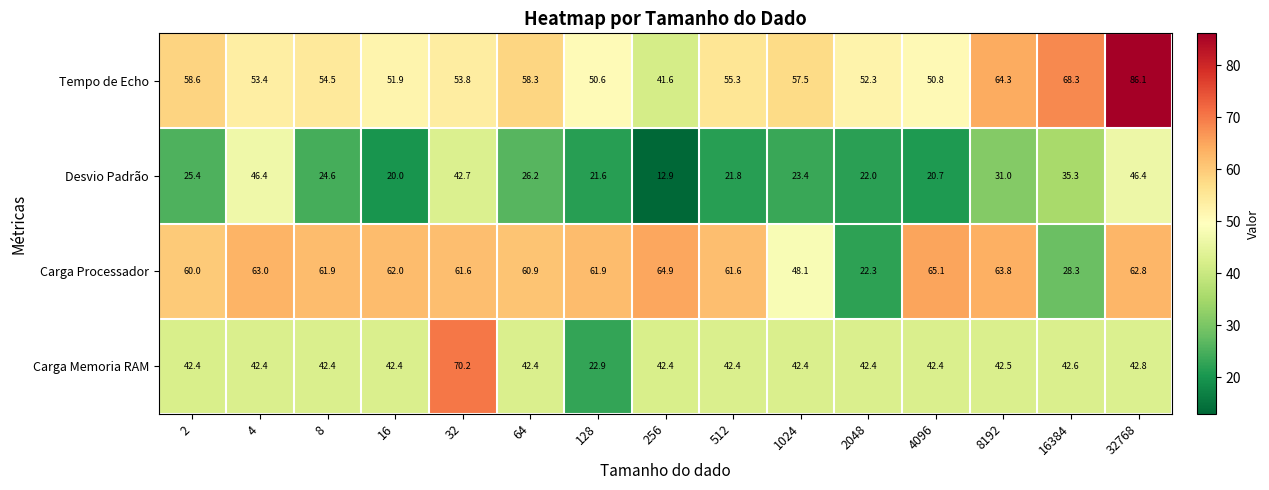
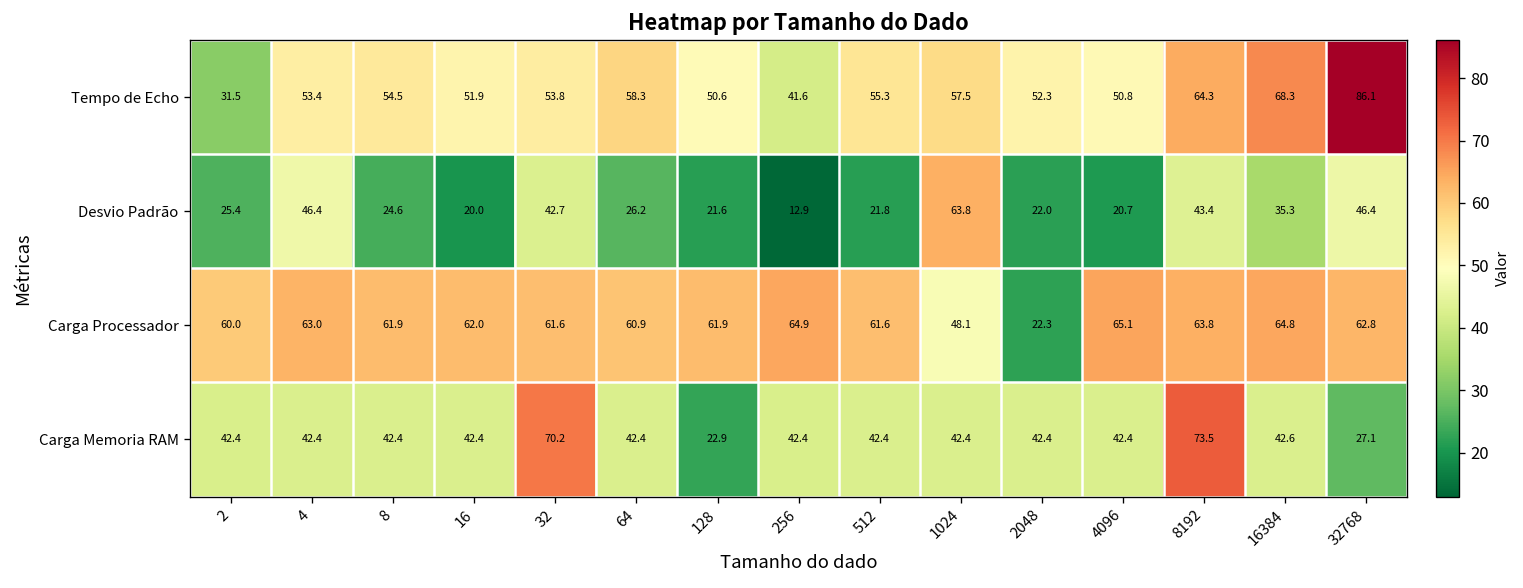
Tempo de Echo, 2: 58.6 -> 31.5
Desvio Padrão, 1024: 23.4 -> 63.8
Desvio Padrão, 8192: 31.0 -> 43.4
Carga Processador, 16384: 28.3 -> 64.8
Carga Memoria RAM, 8192: 42.5 -> 73.5
Carga Memoria RAM, 32768: 42.8 -> 27.1
